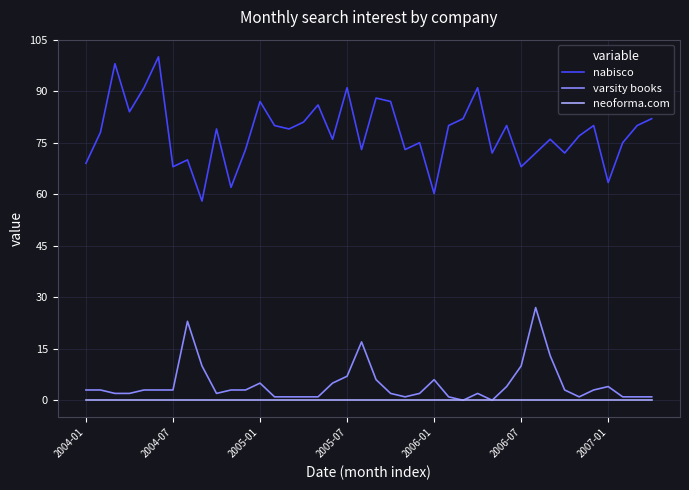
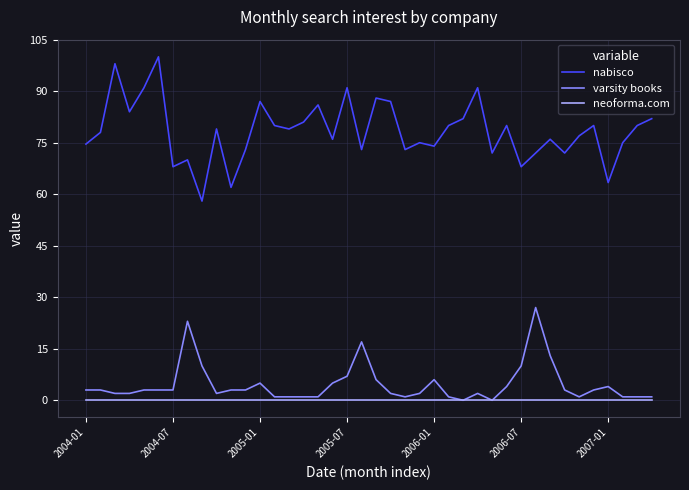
nabisco, 2004-01: 69 -> 75
nabisco, 2006-01: 60 -> 74
